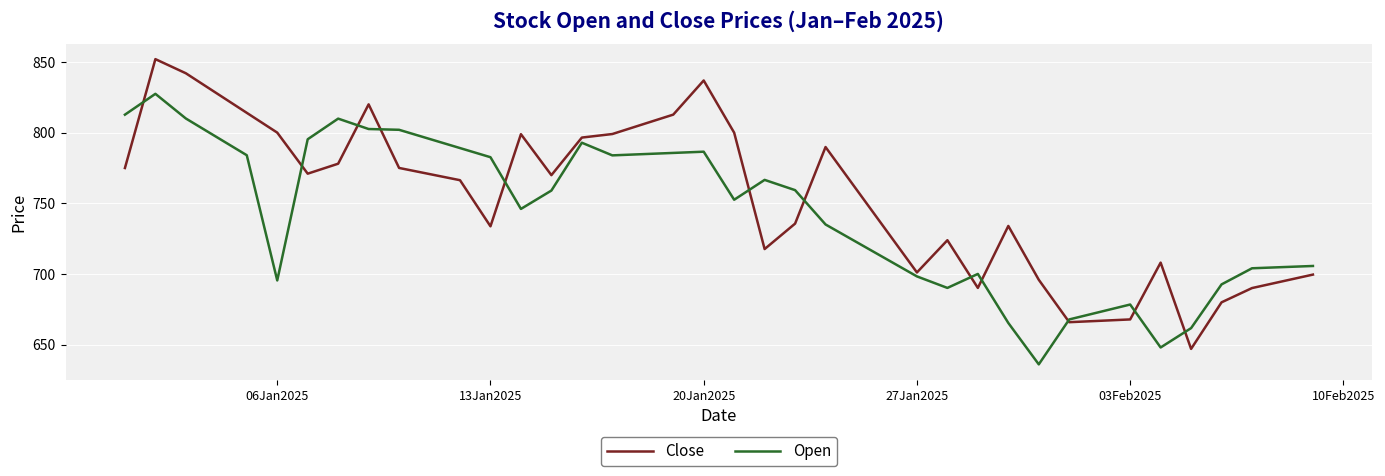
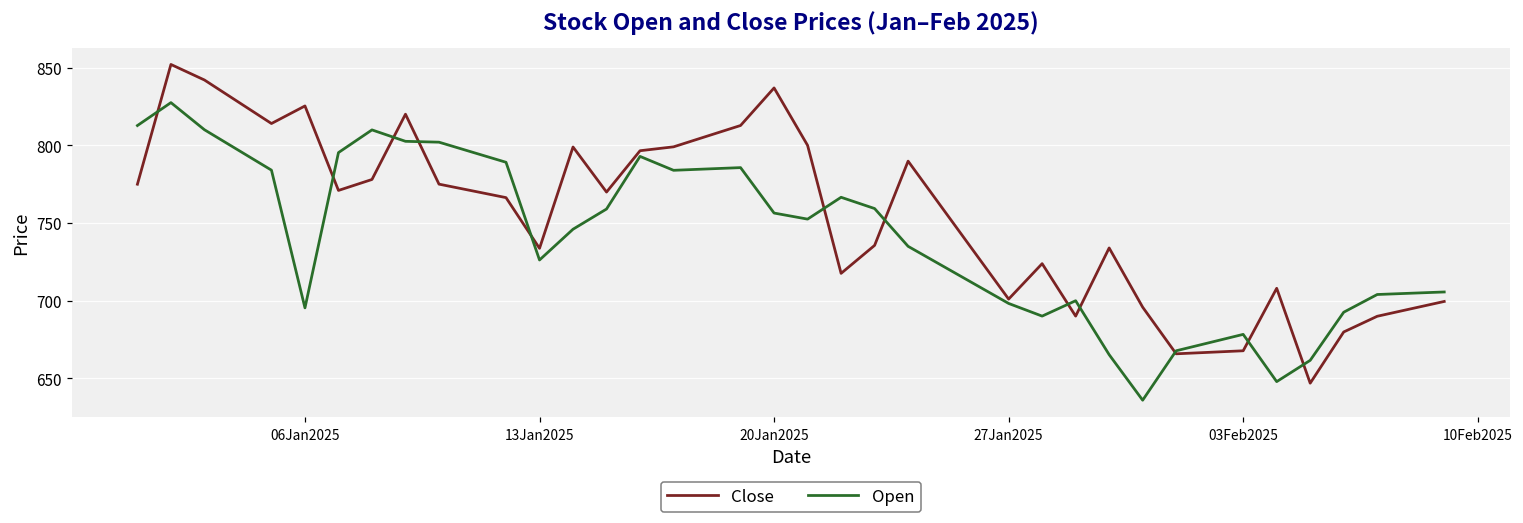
Close, 06Jan2025: 800 -> 825
Open, 13Jan2025: 783 -> 726
Open, 20Jan2025: 787 -> 756
